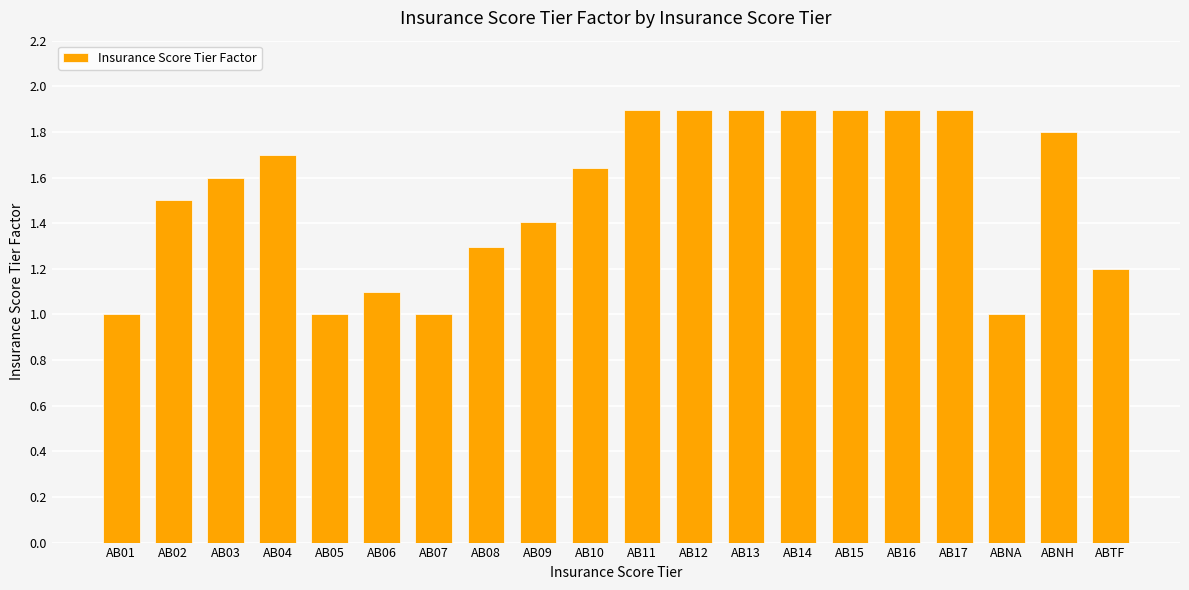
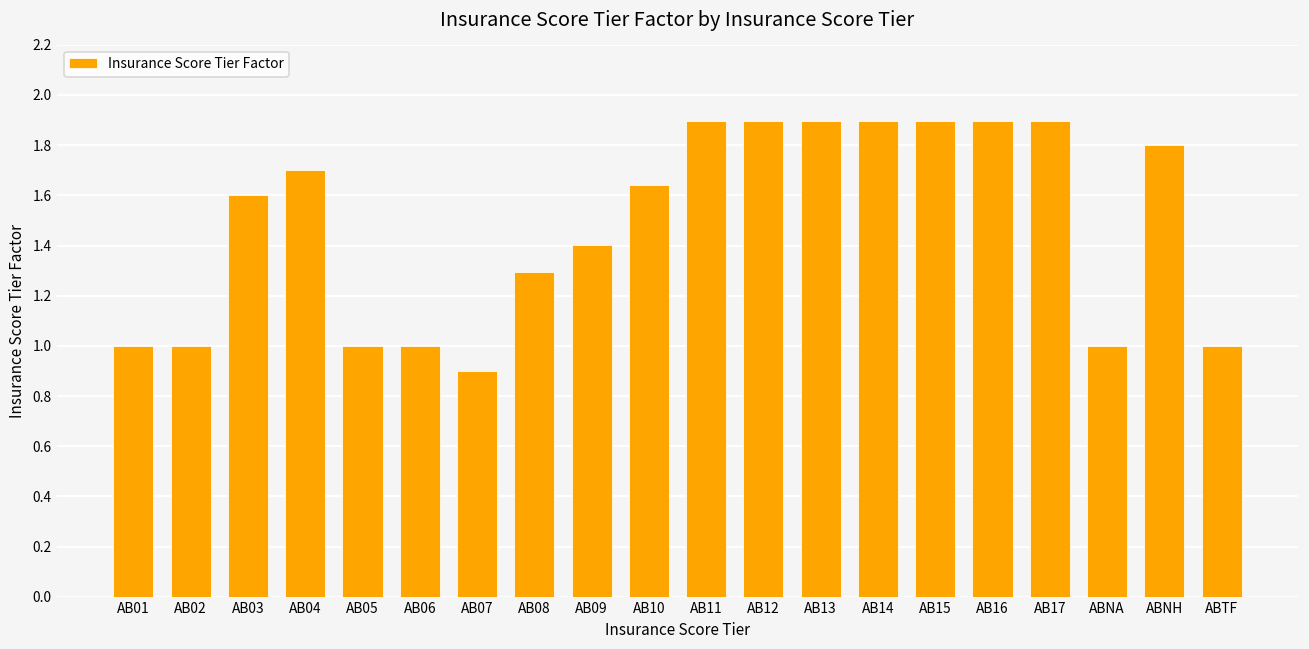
AB02: 1.5 -> 1.0
AB06: 1.1 -> 1.0
AB07: 1.0 -> 0.9
ABTF: 1.2 -> 1.0
